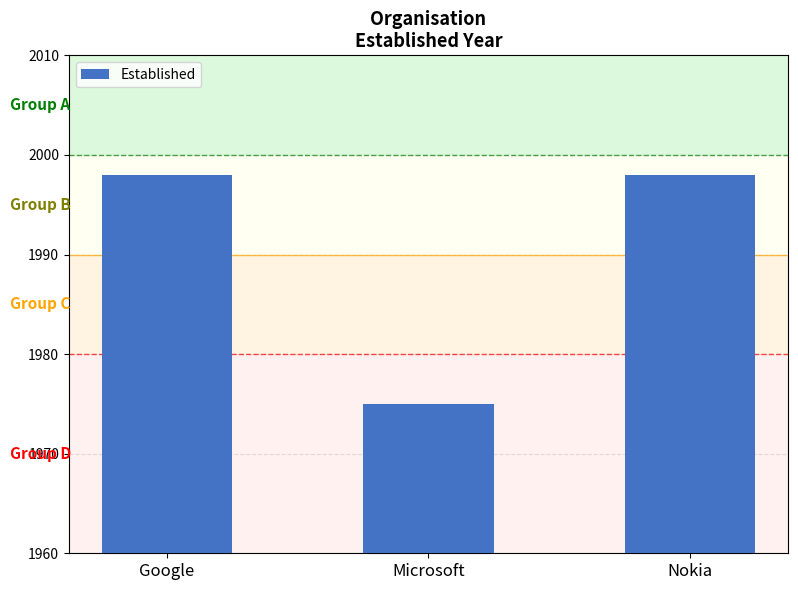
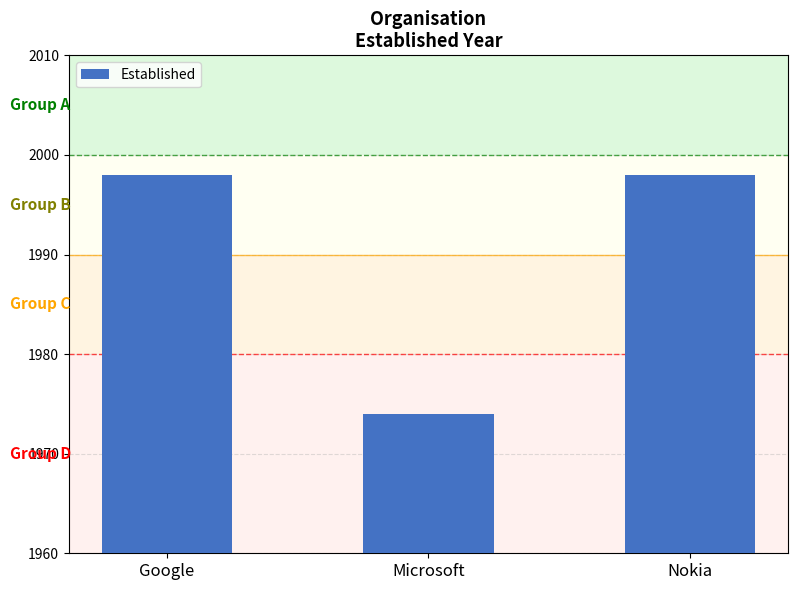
Microsoft: 1975 -> 1974
